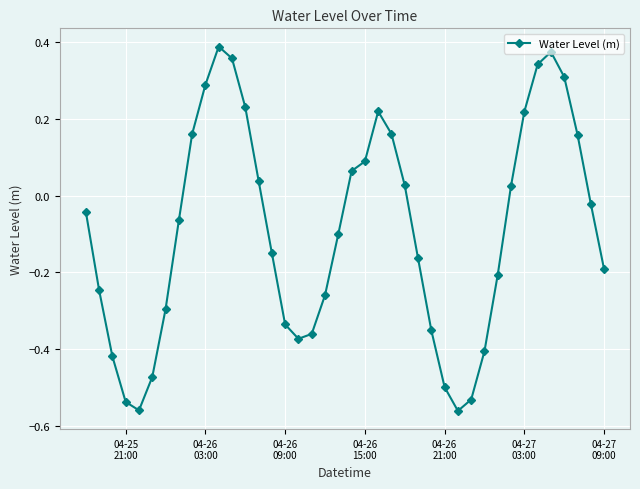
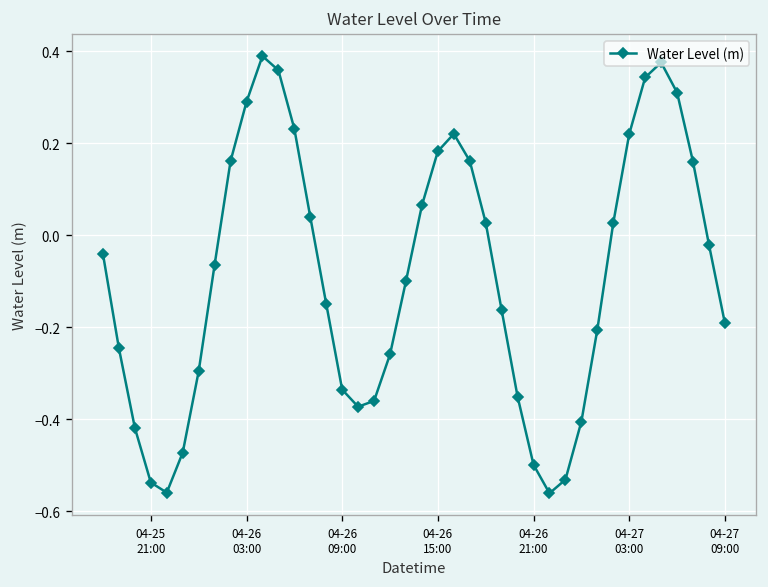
04-26 15:00: 0.09 -> 0.18
